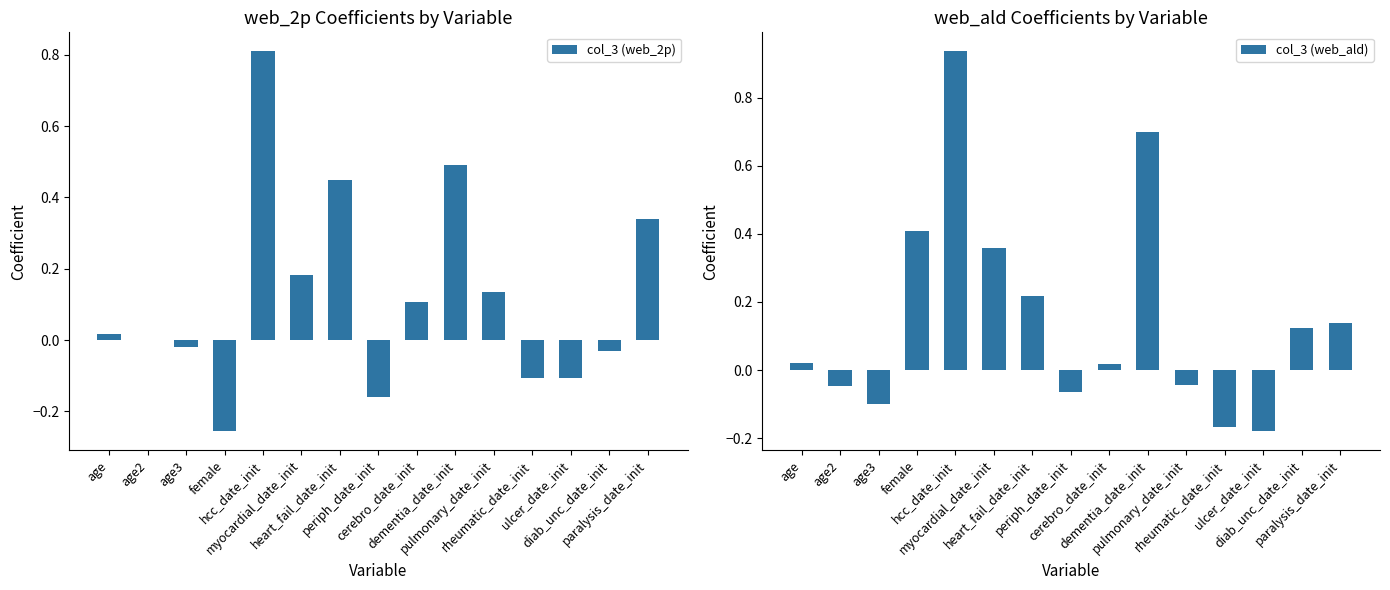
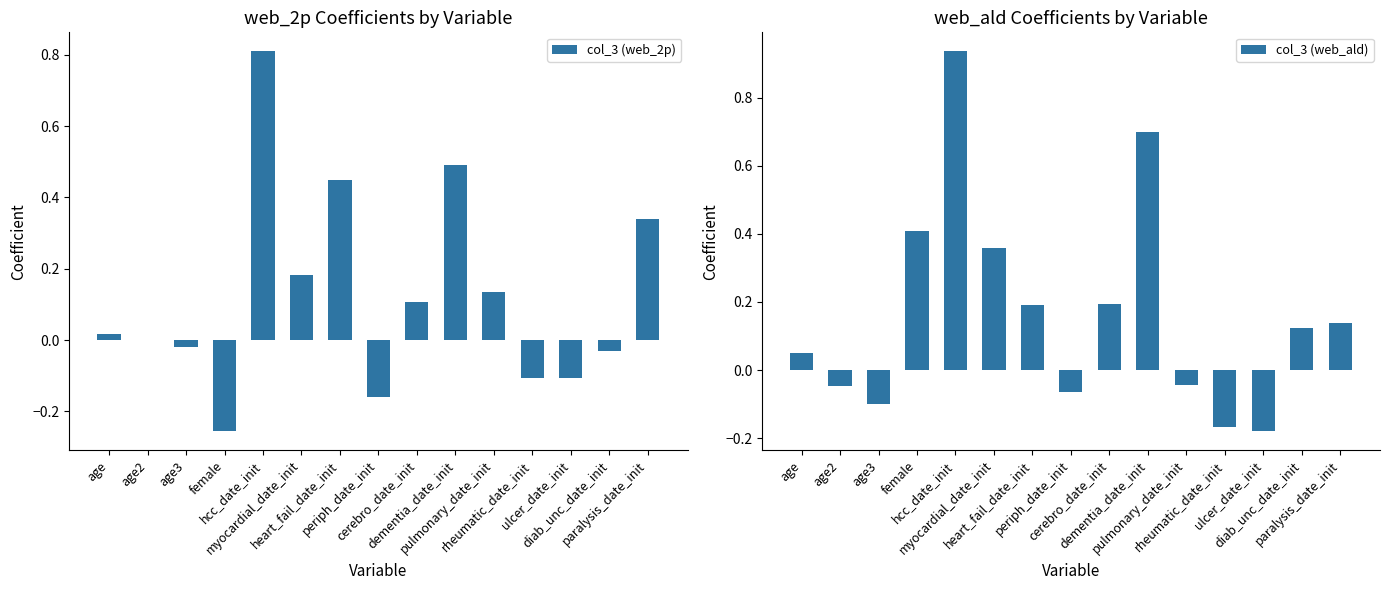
web_ald Coefficients by Variable, age: 0.02 -> 0.05
web_ald Coefficients by Variable, heart_fail_date_init: 0.22 -> 0.19
web_ald Coefficients by Variable, cerebro_date_init: 0.02 -> 0.19
